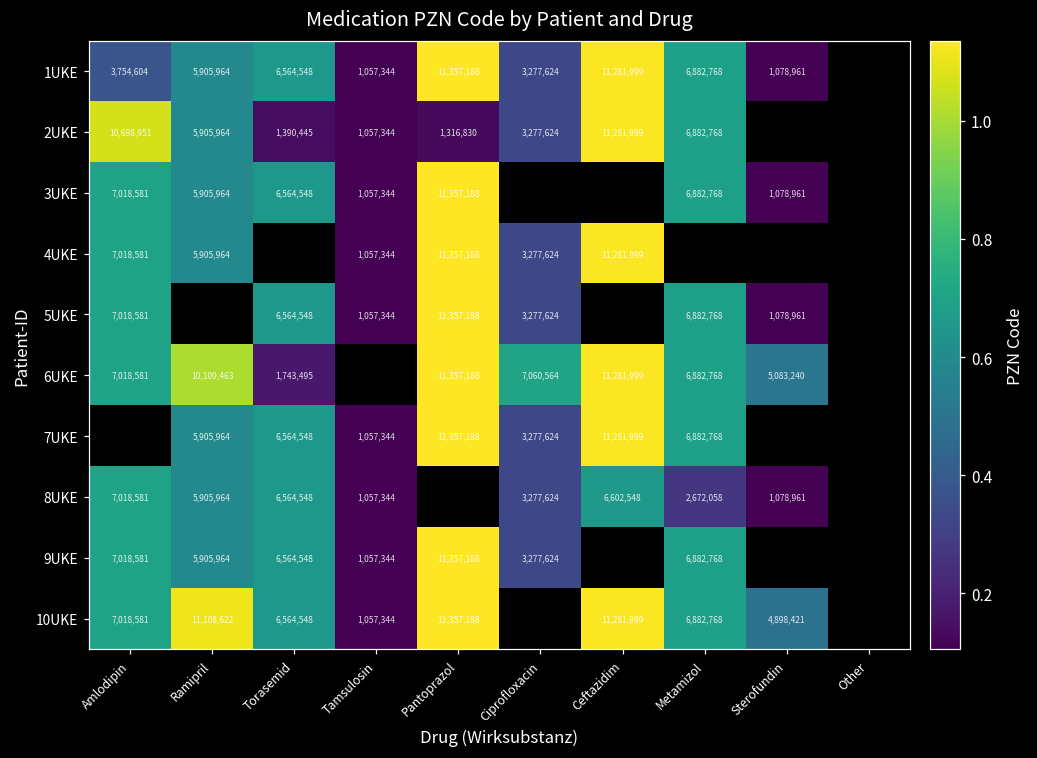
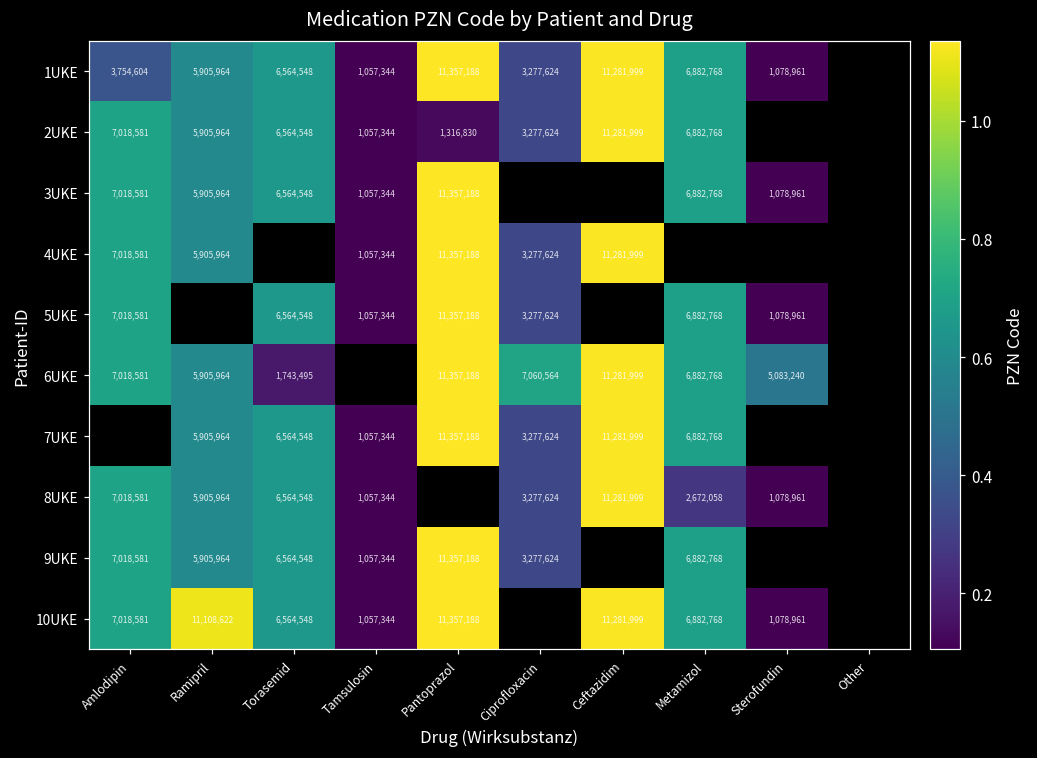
2UKE, Amlodipin: 10,698,951 -> 7,018,581
2UKE, Torasemid: 1,390,445 -> 6,564,548
6UKE, Ramipril: 10,109,463 -> 5,905,964
8UKE, Ceftazidim: 6,602,548 -> 11,281,999
10UKE, Sterofundin: 4,898,421 -> 1,078,961
